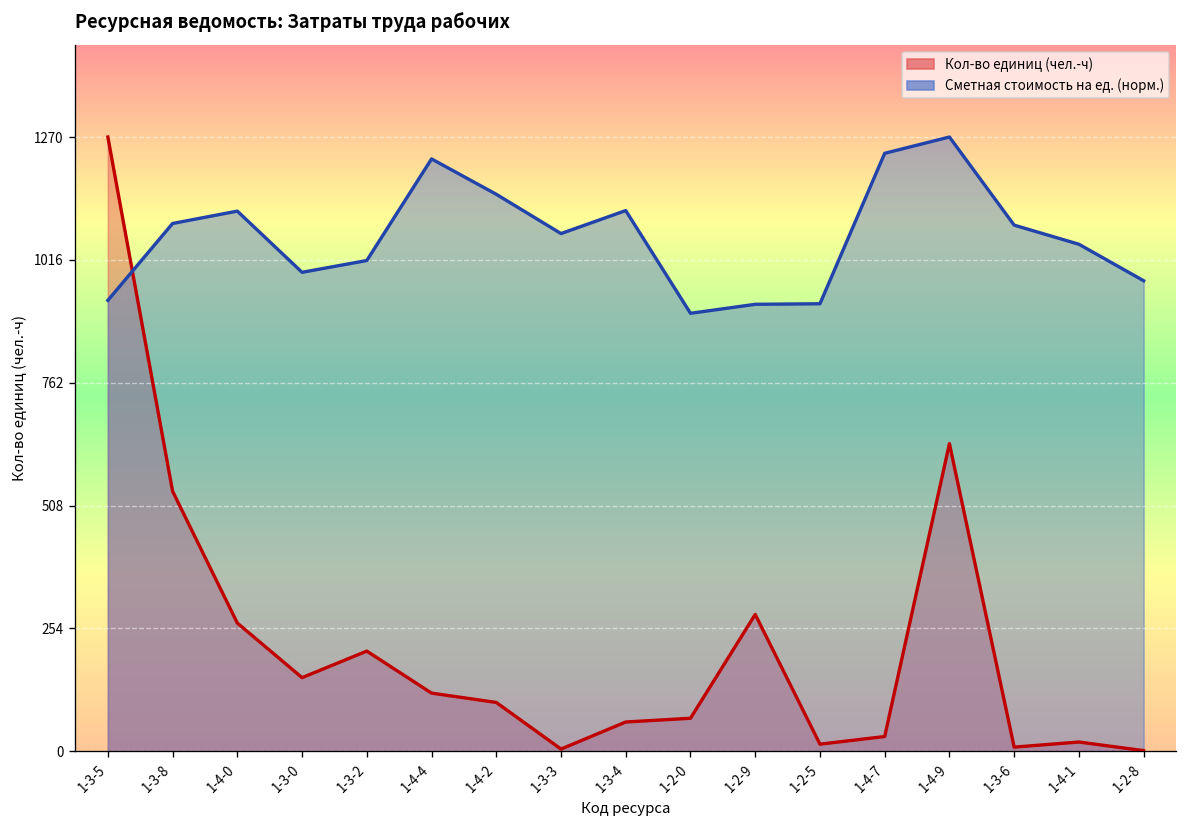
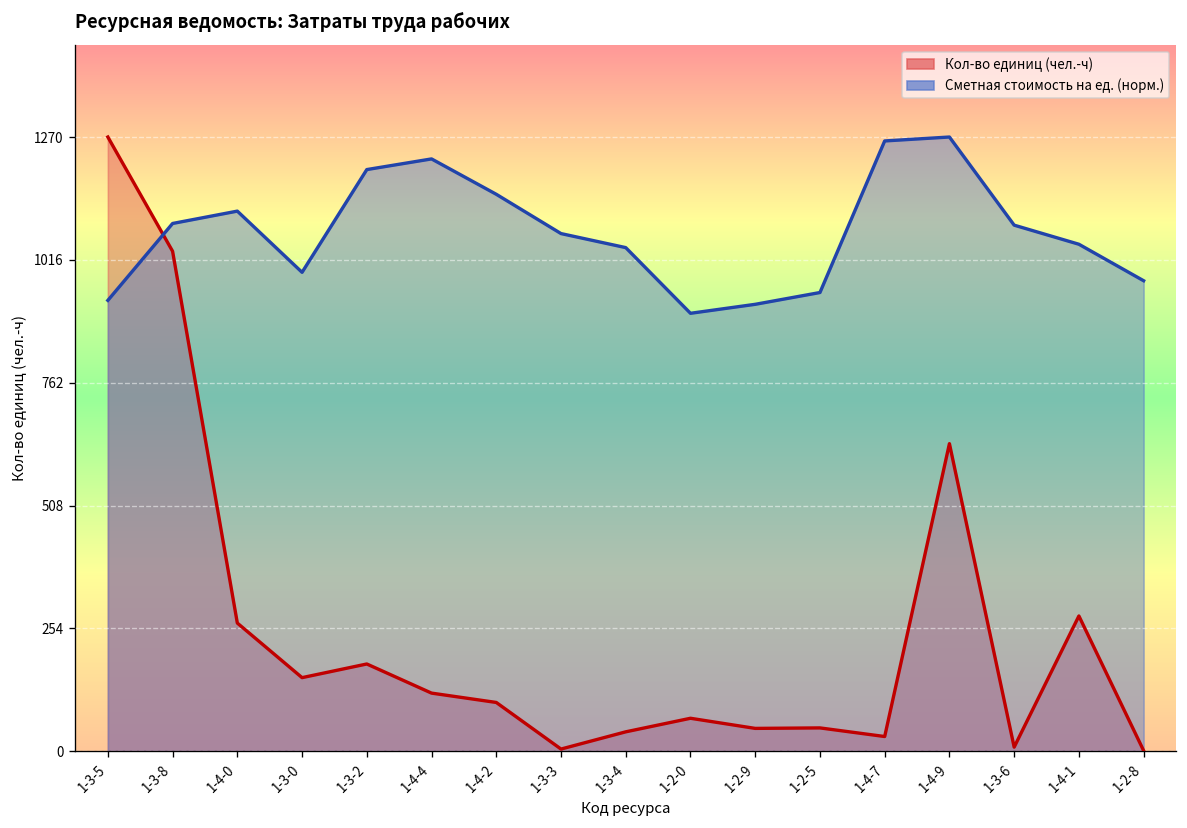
Кол-во единиц (чел.-ч), 1-3-8: 540 -> 1030
Кол-во единиц (чел.-ч), 1-3-2: 210 -> 180
Сметная стоимость на ед. (норм.), 1-3-2: 1010 -> 1200
Кол-во единиц (чел.-ч), 1-3-4: 60 -> 40
Сметная стоимость на ед. (норм.), 1-3-4: 1120 -> 1040
Кол-во единиц (чел.-ч), 1-2-9: 280 -> 50
Кол-во единиц (чел.-ч), 1-2-5: 10 -> 50
Сметная стоимость на ед. (норм.), 1-2-5: 930 -> 950
Сметная стоимость на ед. (норм.), 1-4-7: 1240 -> 1260
Кол-во единиц (чел.-ч), 1-4-1: 20 -> 280
